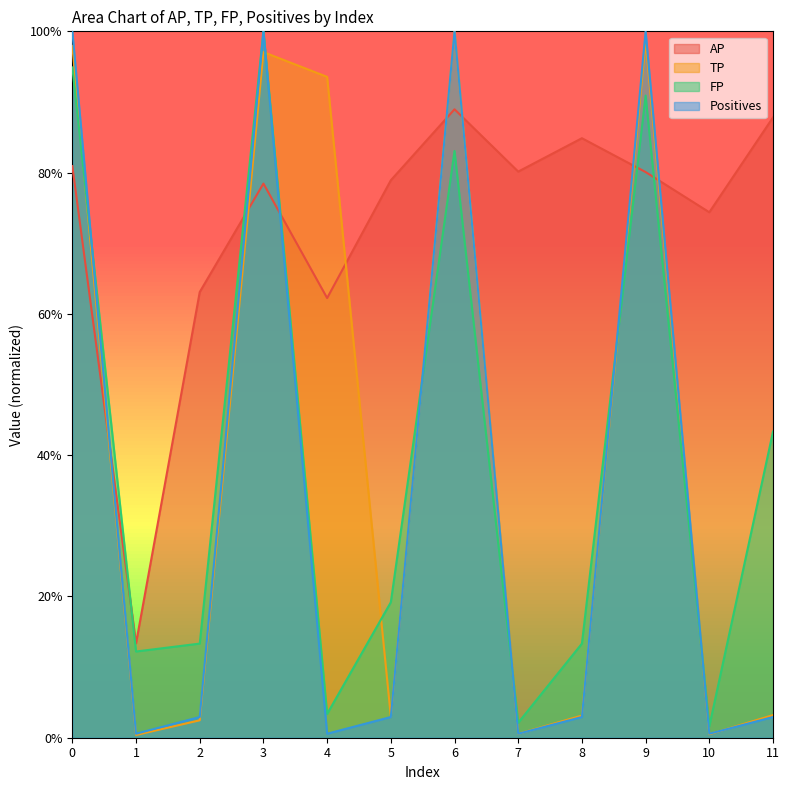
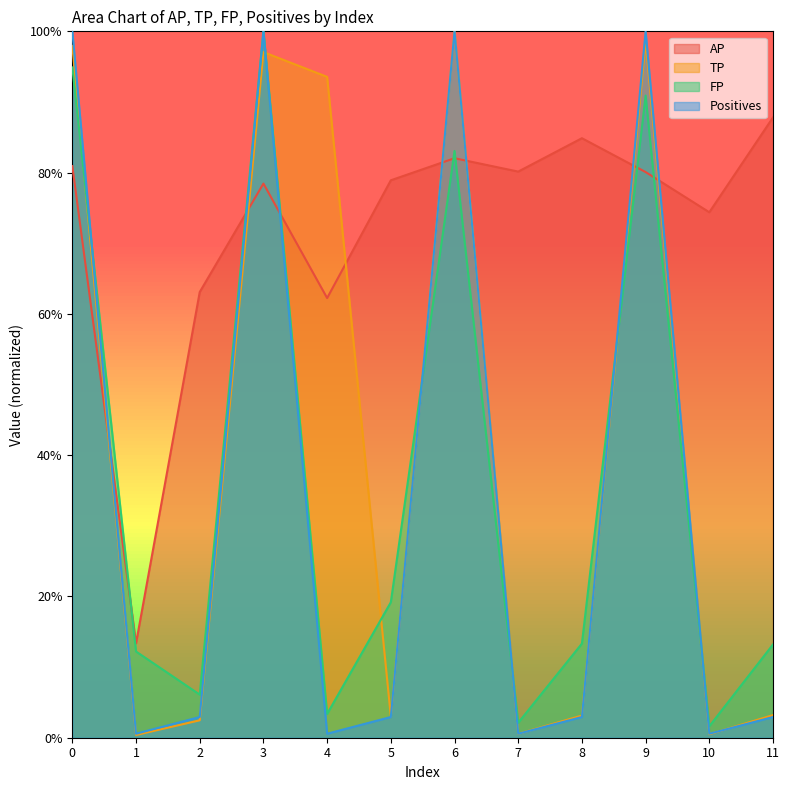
FP, 2: 13% -> 6%
AP, 6: 89% -> 82%
FP, 11: 43% -> 13%
